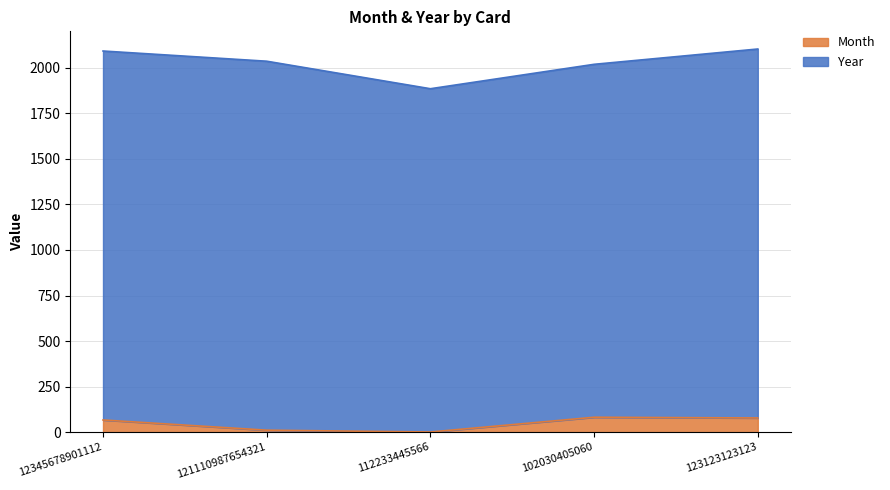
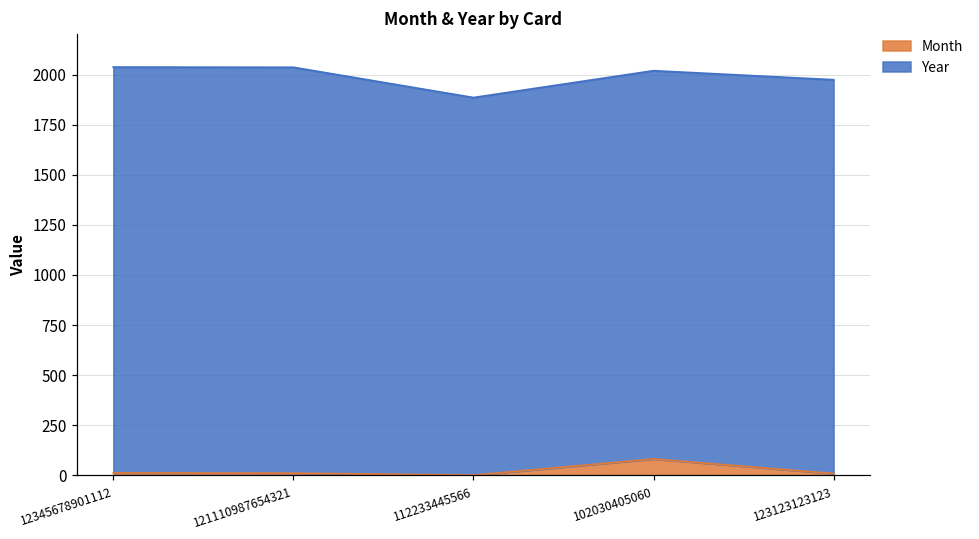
Month, 12345678901112: 70 -> 10
Month, 123123123123: 80 -> 10
Year, 123123123123: 2030 -> 1970
